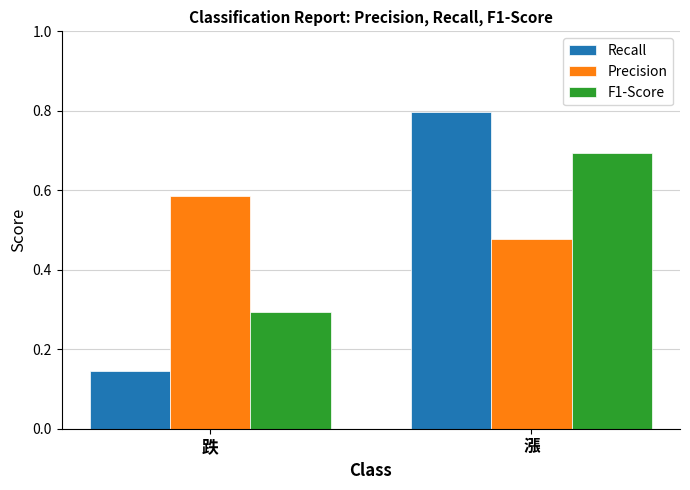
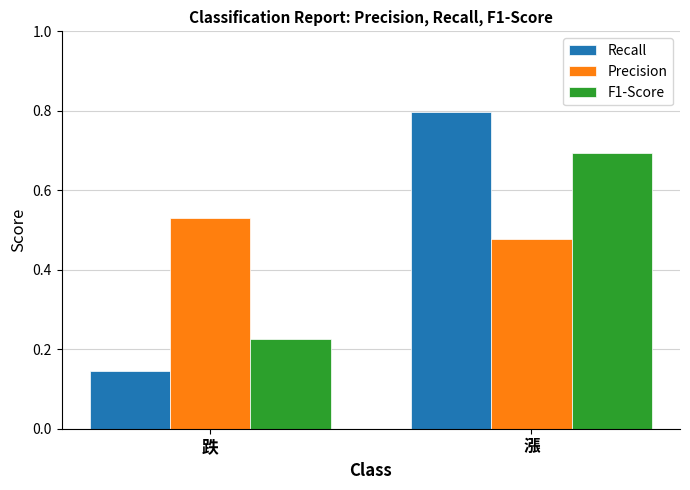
Precision, 跌: 0.59 -> 0.53
F1-Score, 跌: 0.29 -> 0.23
